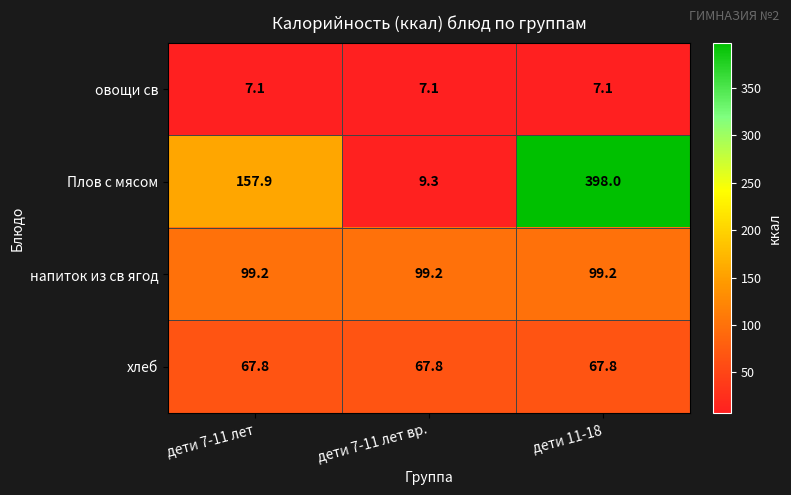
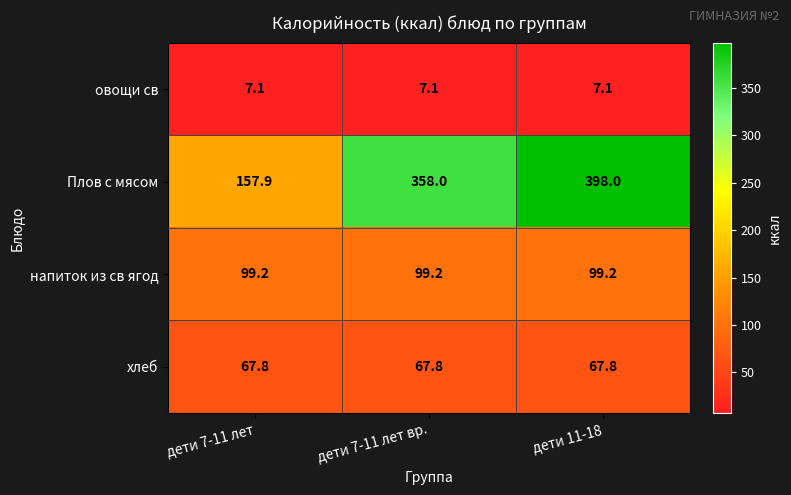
Плов с мясом, дети 7-11 лет вр.: 9.3 -> 358.0
